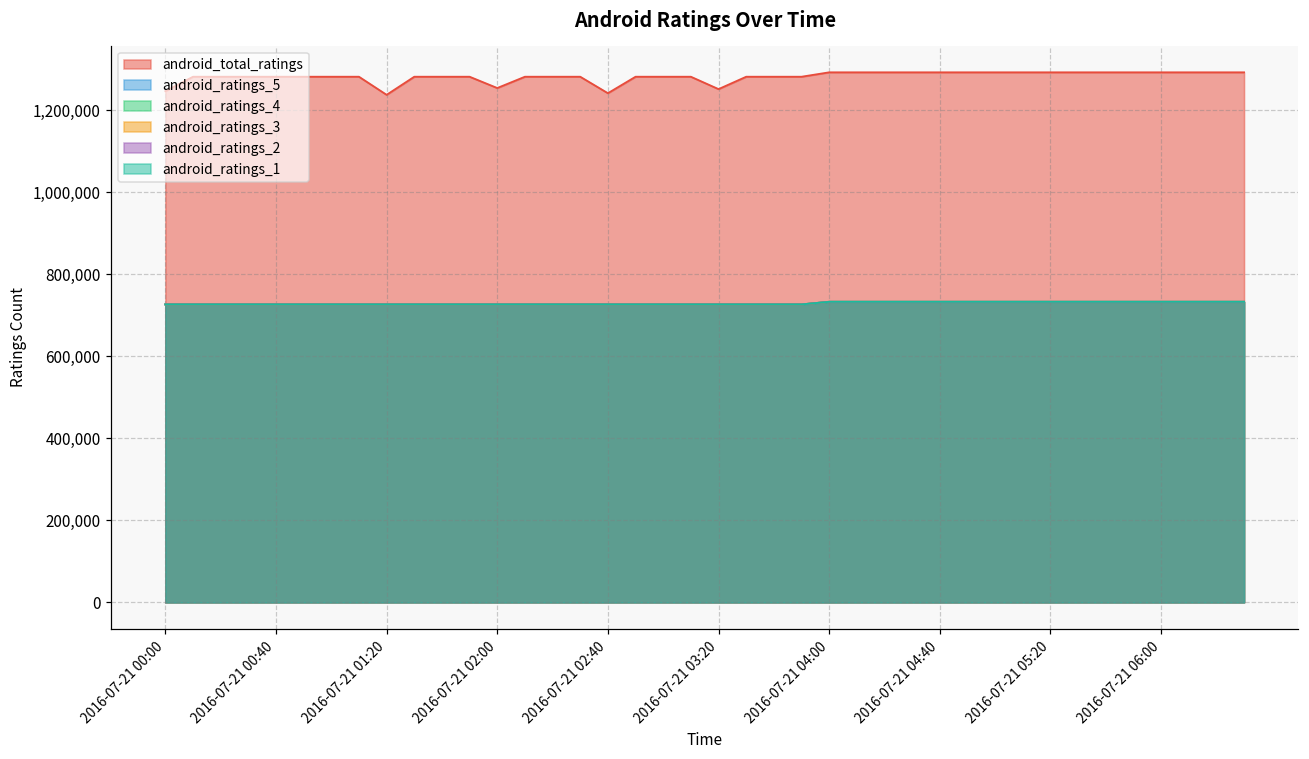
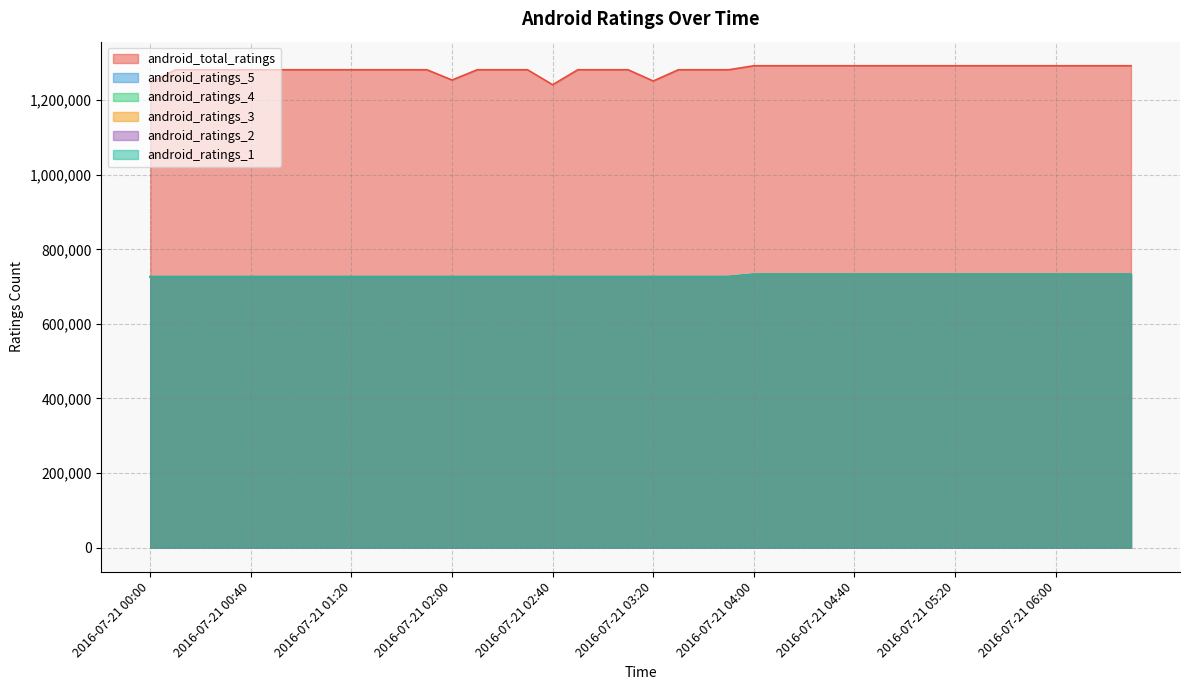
android_total_ratings, 2016-07-21 01:20: 1,240,000 -> 1,280,000
